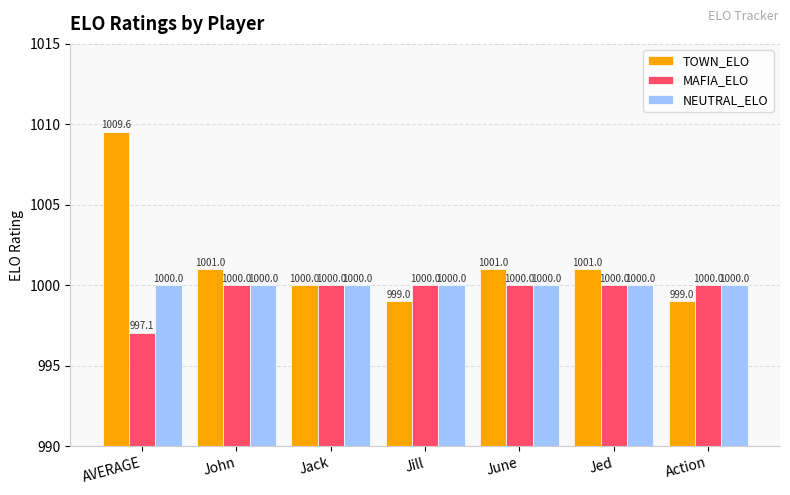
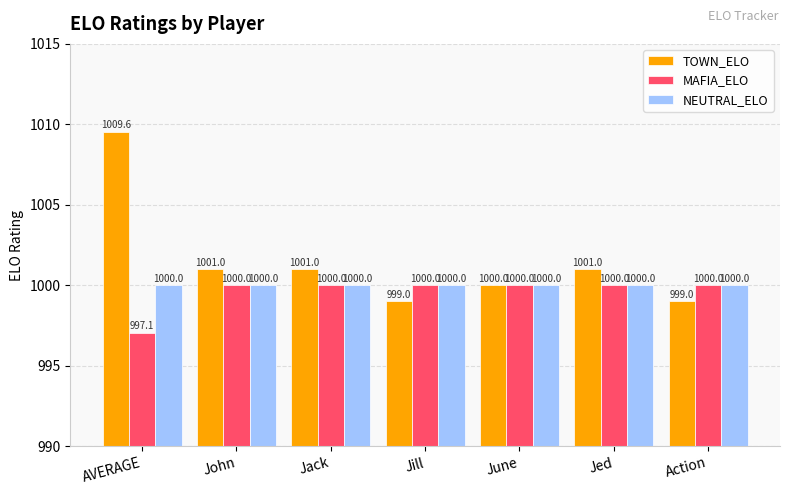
TOWN_ELO, Jack: 1000.0 -> 1001.0
TOWN_ELO, June: 1001.0 -> 1000.0
